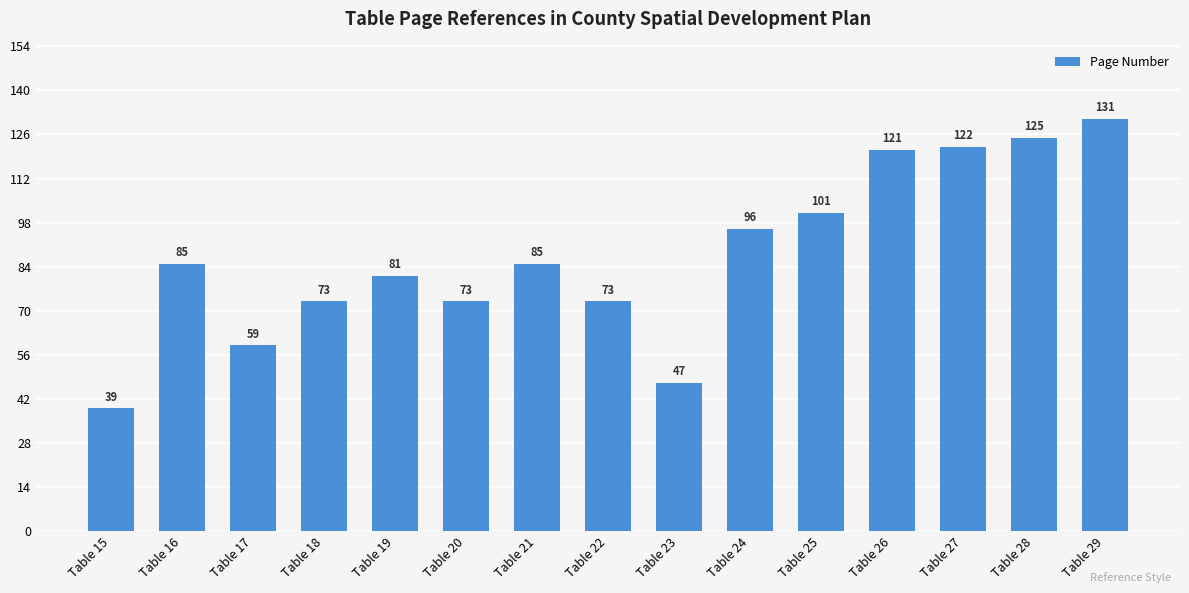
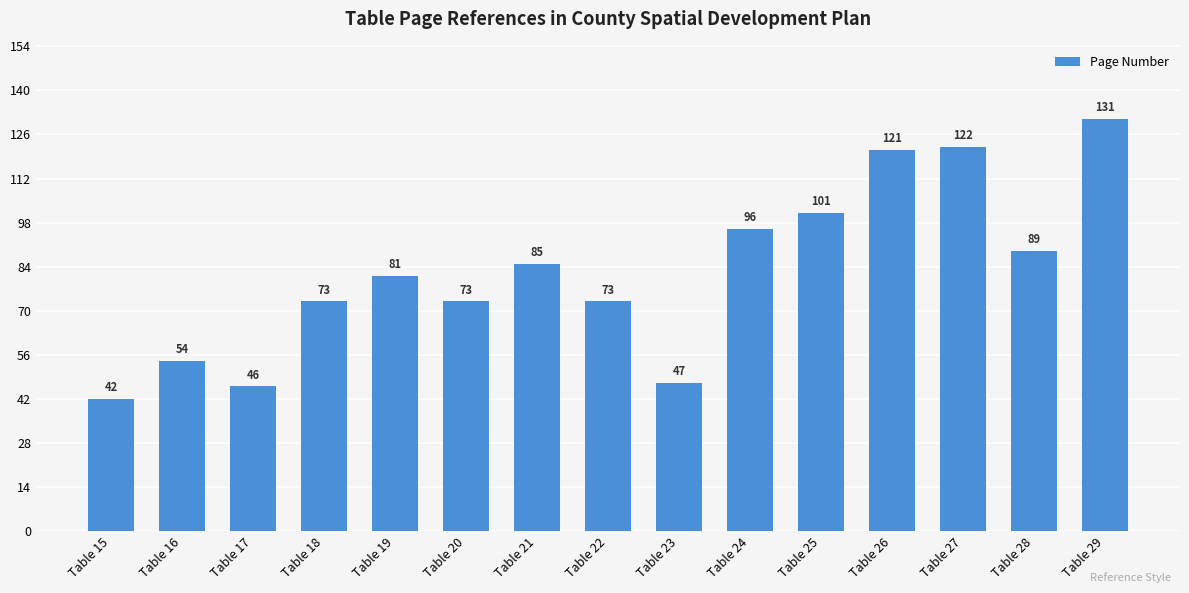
Table 15: 39 -> 42
Table 16: 85 -> 54
Table 17: 59 -> 46
Table 28: 125 -> 89
